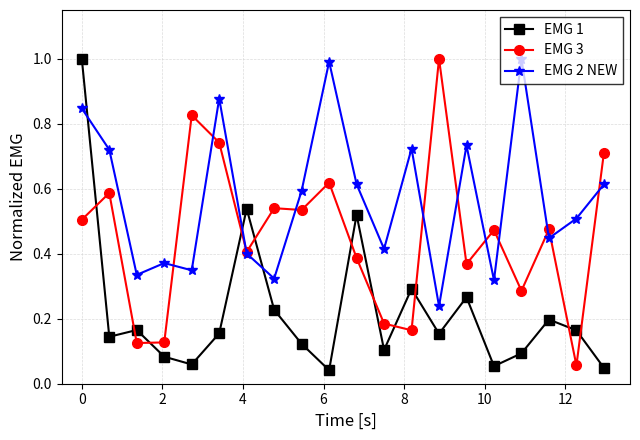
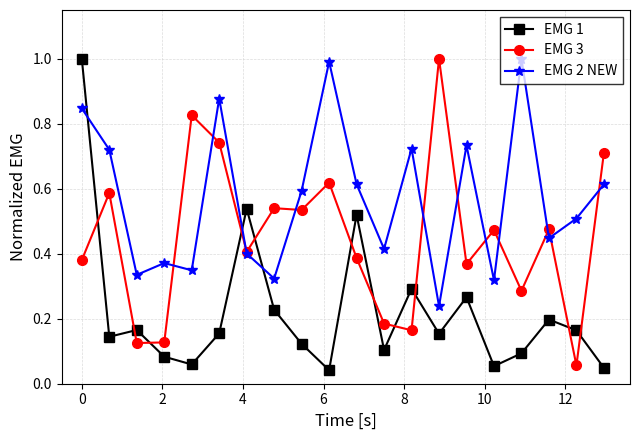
EMG 3, 0: 0.50 -> 0.38
